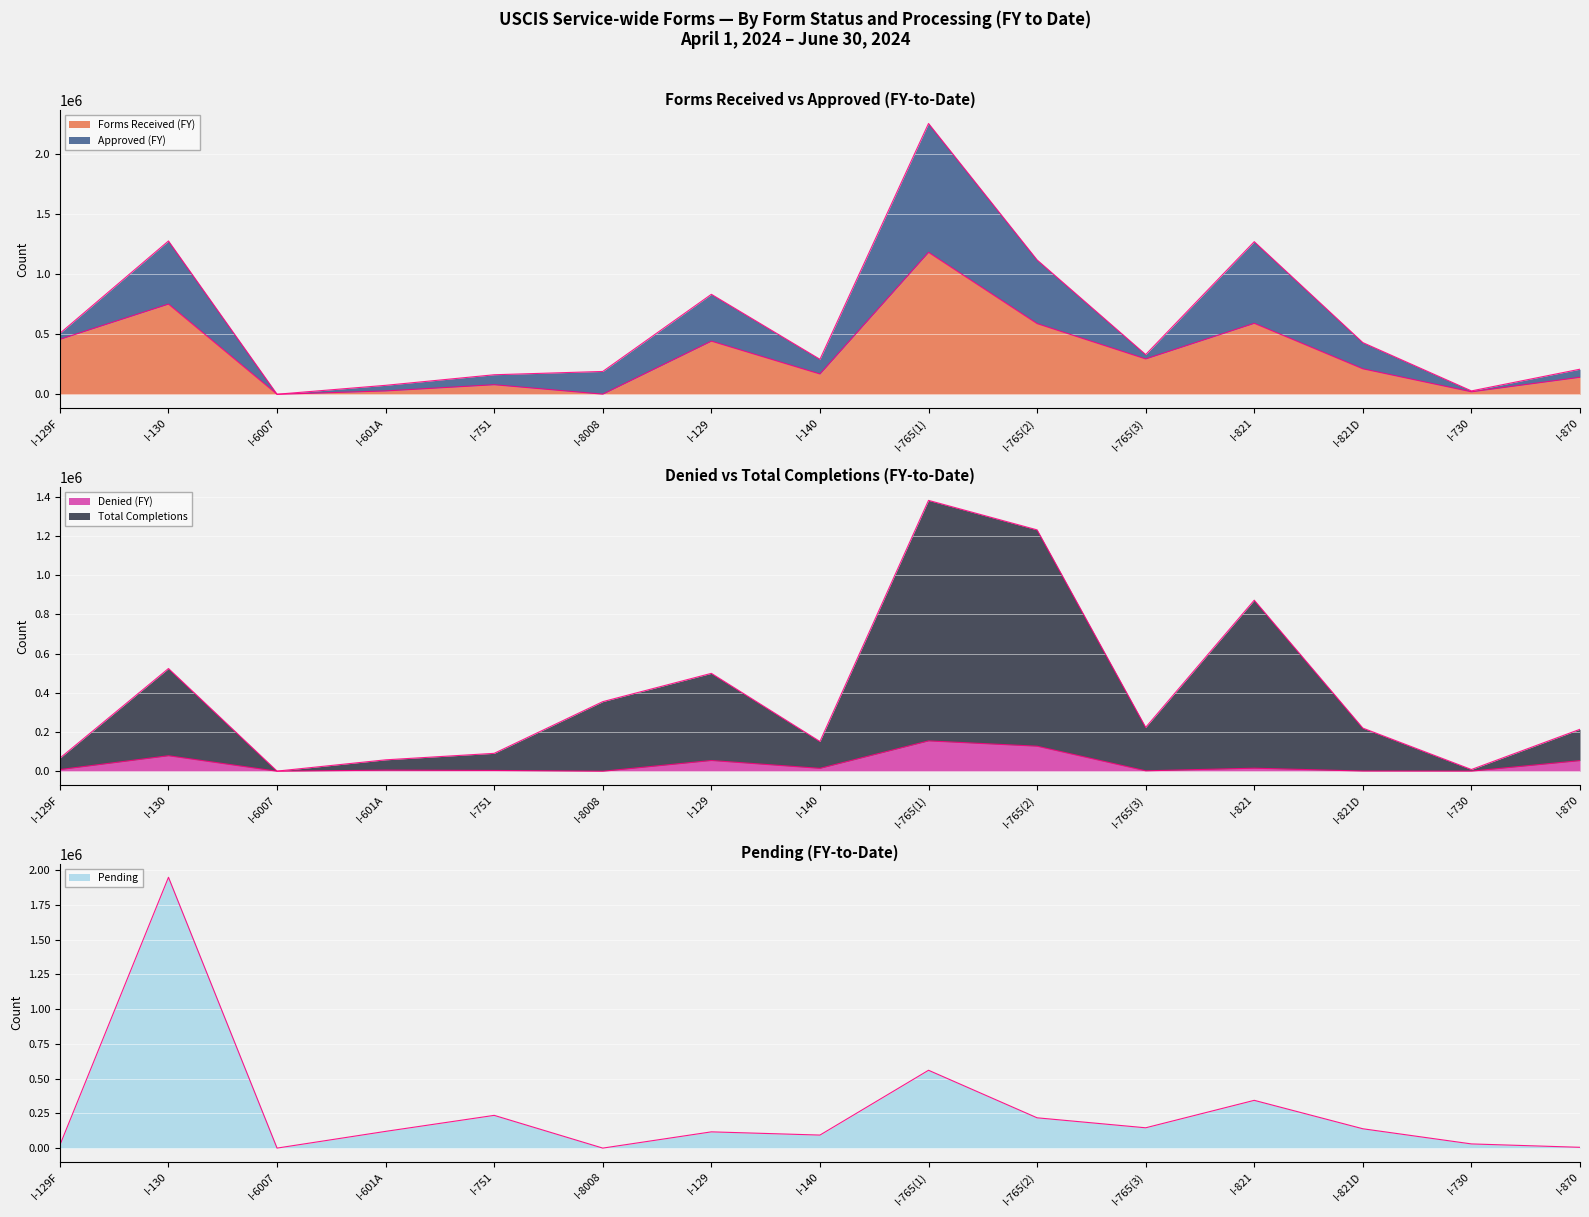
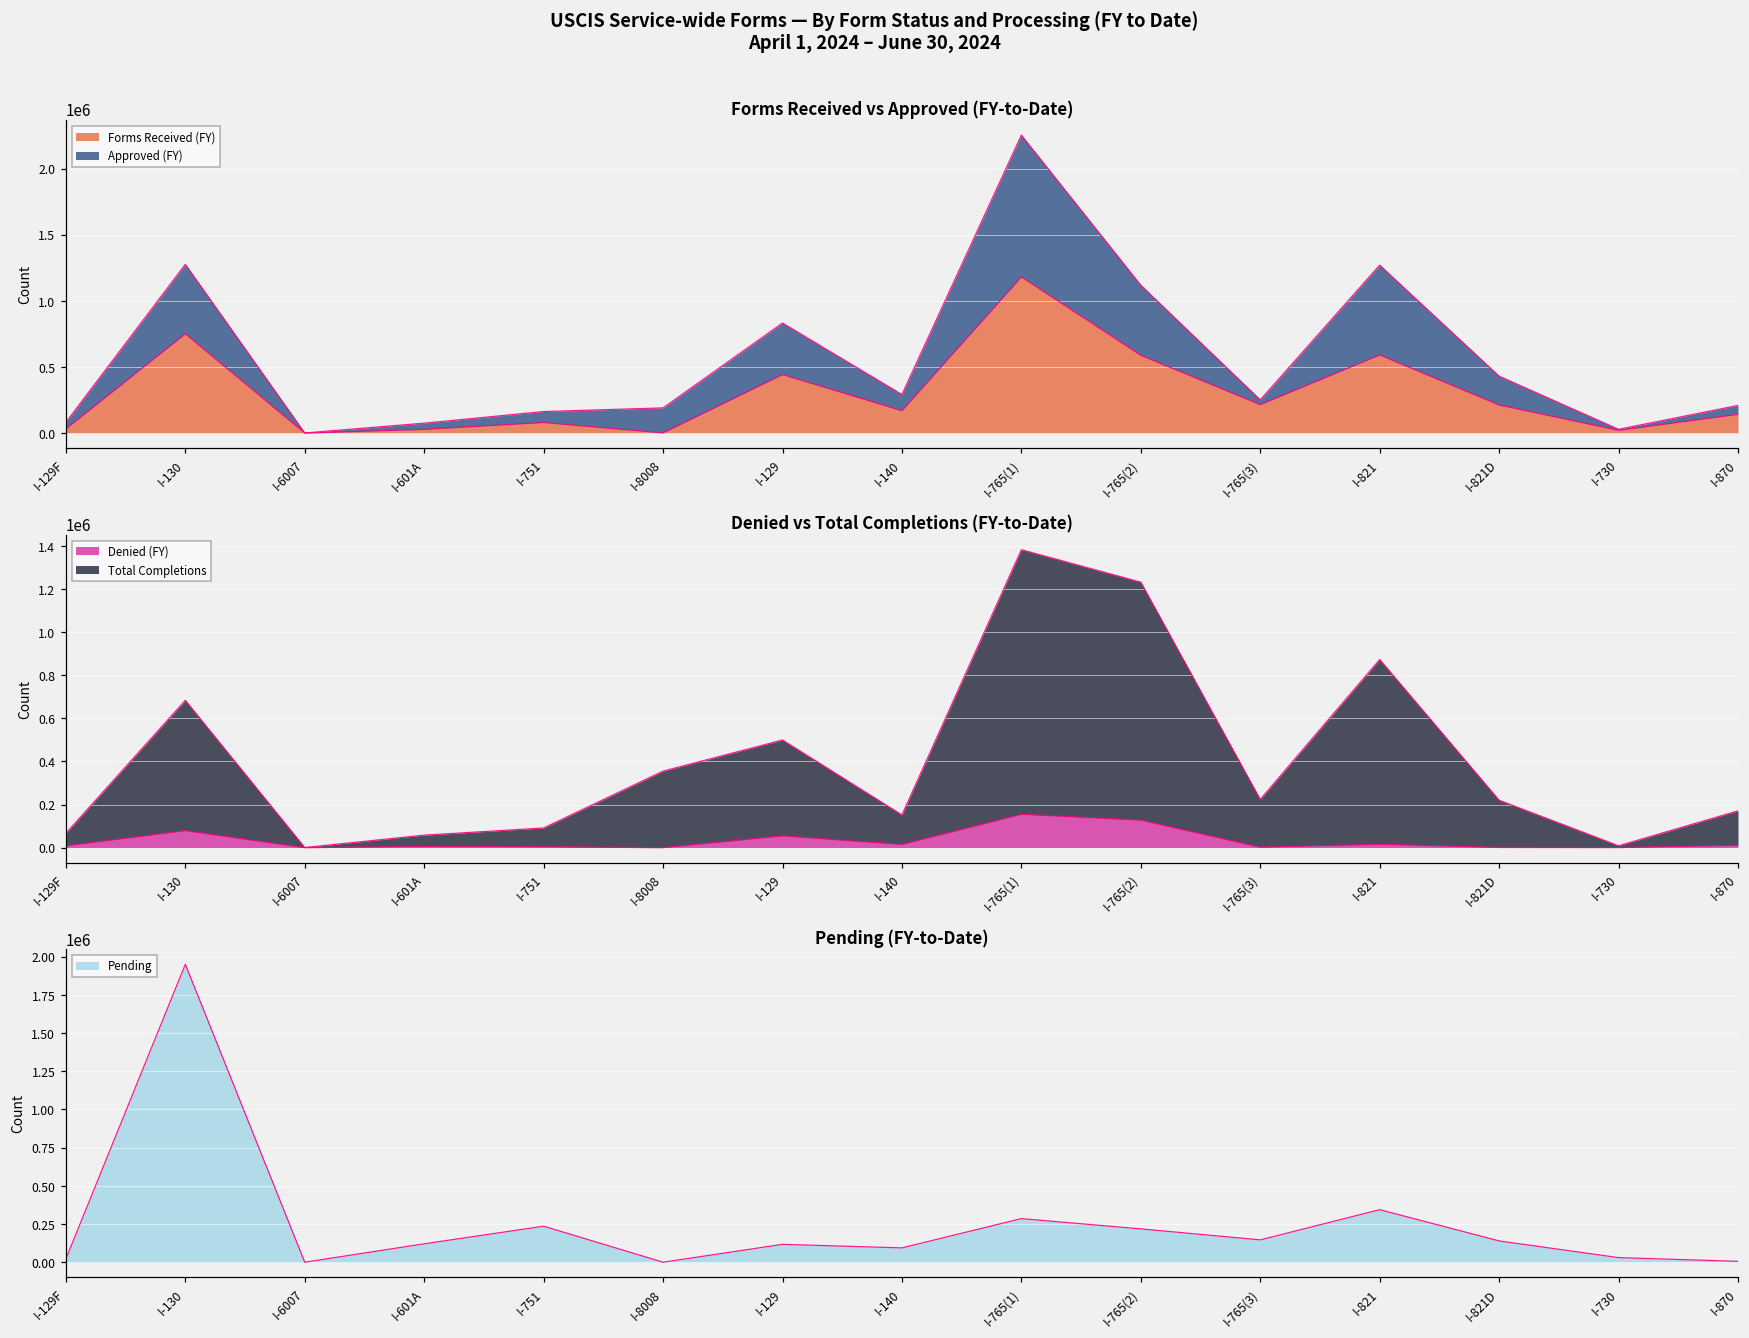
Forms Received vs Approved (FY-to-Date), Forms Received (FY), I-129F: 460000 -> 30000
Forms Received vs Approved (FY-to-Date), Forms Received (FY), I-765(3): 290000 -> 220000
Denied vs Total Completions (FY-to-Date), Total Completions, I-130: 450000 -> 600000
Denied vs Total Completions (FY-to-Date), Denied (FY), I-870: 50000 -> 10000
Pending (FY-to-Date), I-765(1): 560000 -> 290000
